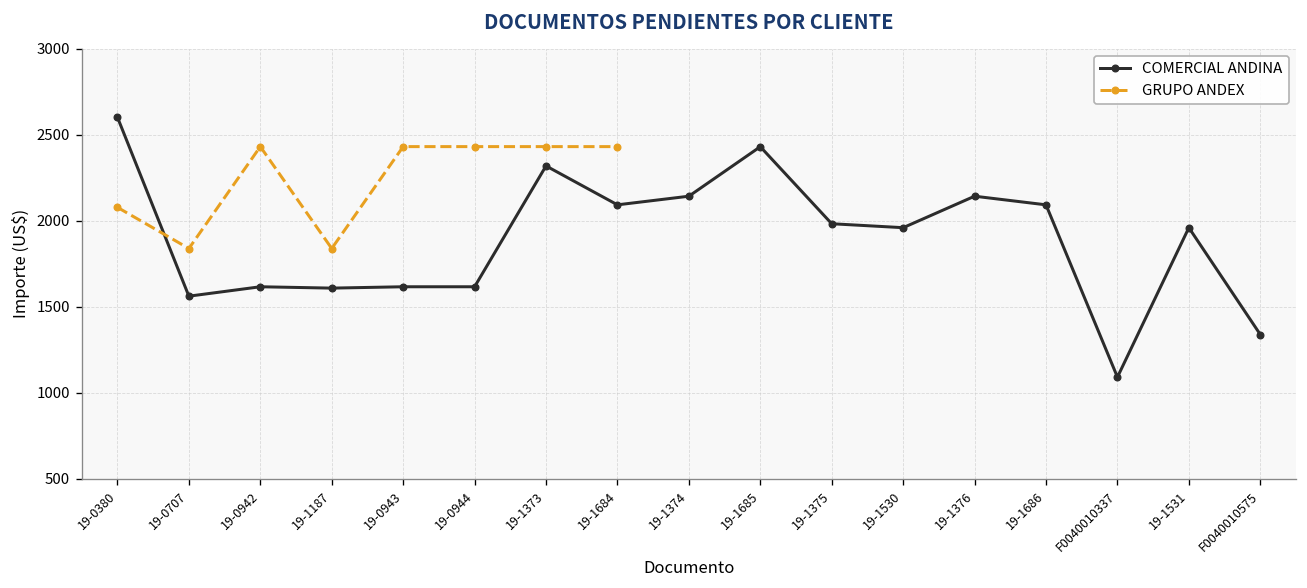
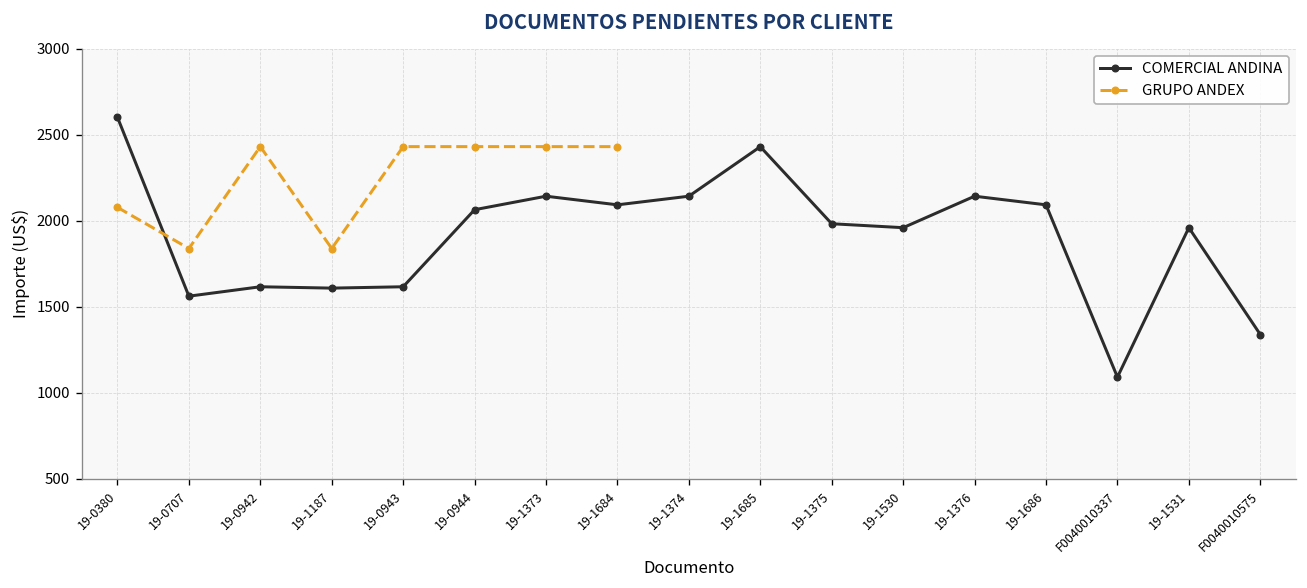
COMERCIAL ANDINA, 19-0944: 1620 -> 2060
COMERCIAL ANDINA, 19-1373: 2320 -> 2140
